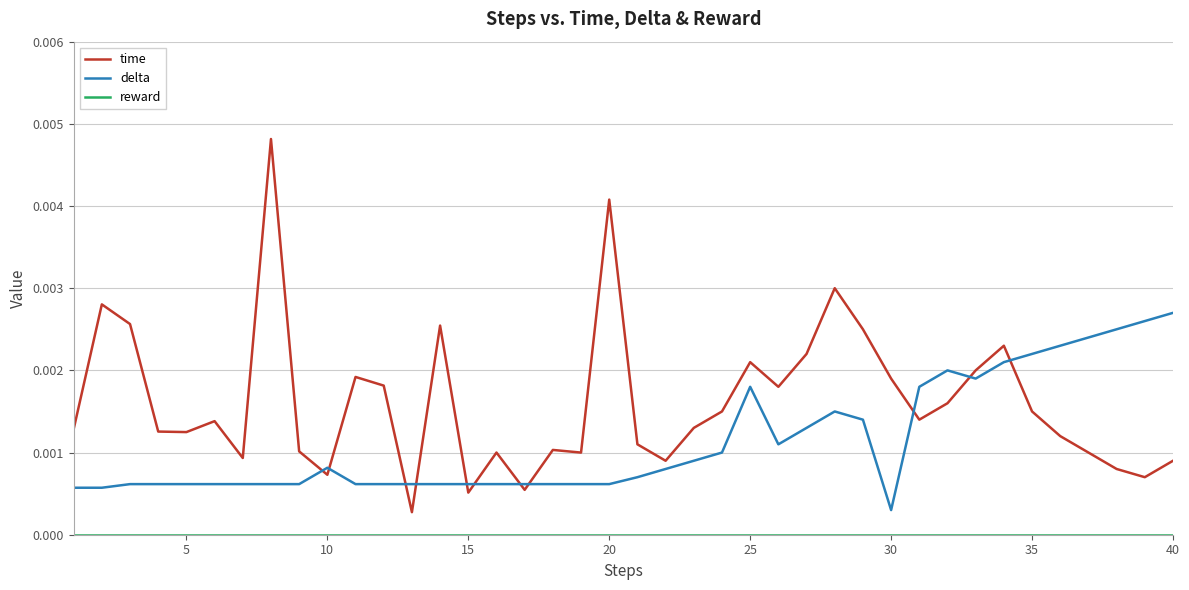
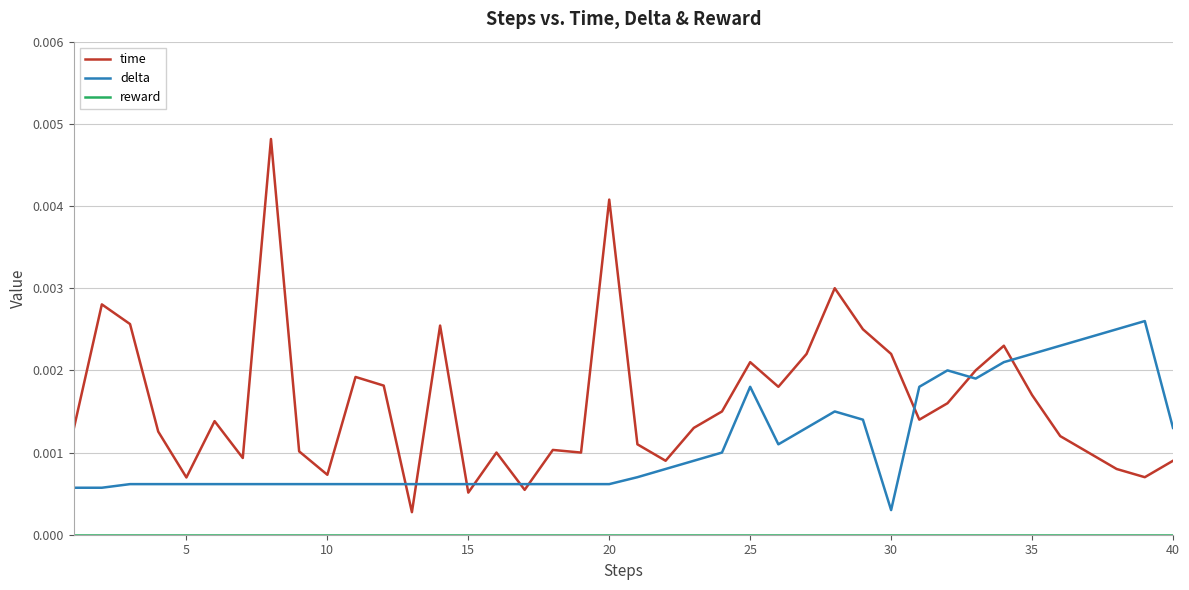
time, 5: 0.0012 -> 0.0007
delta, 10: 0.0008 -> 0.0006
time, 30: 0.0019 -> 0.0022
time, 35: 0.0015 -> 0.0017
delta, 40: 0.0027 -> 0.0013
